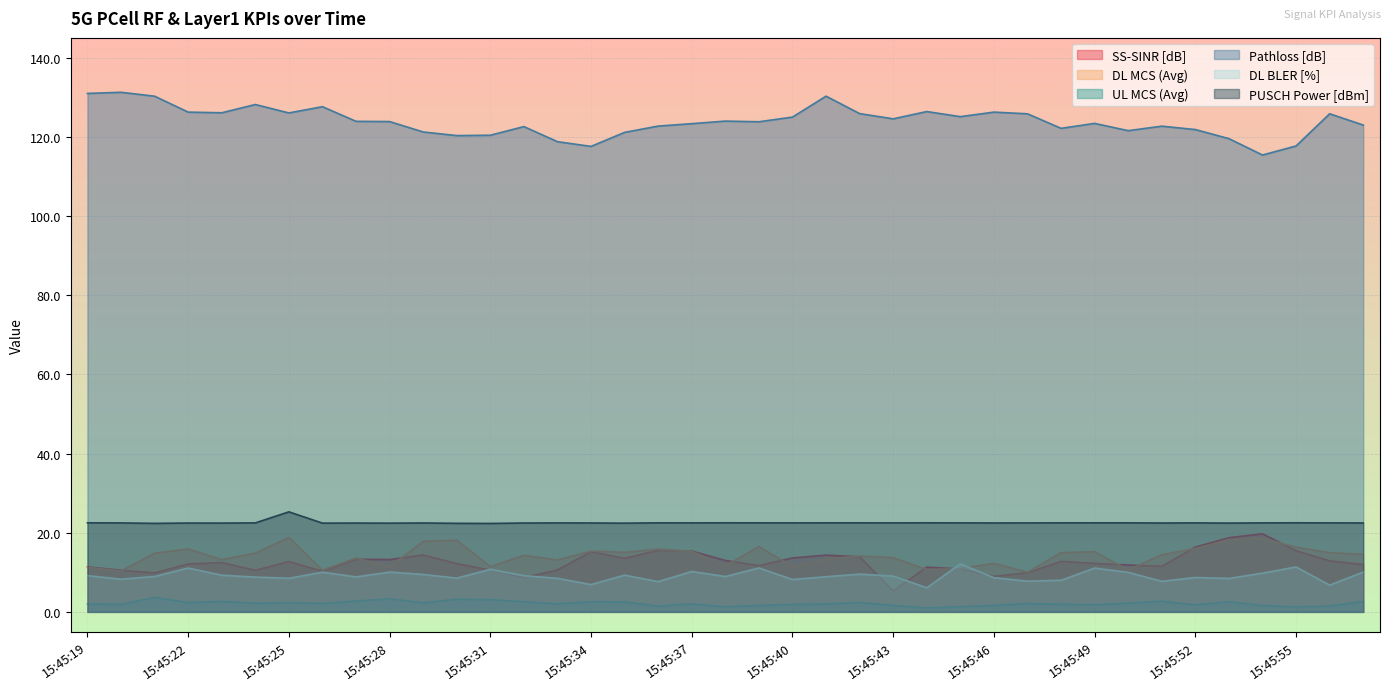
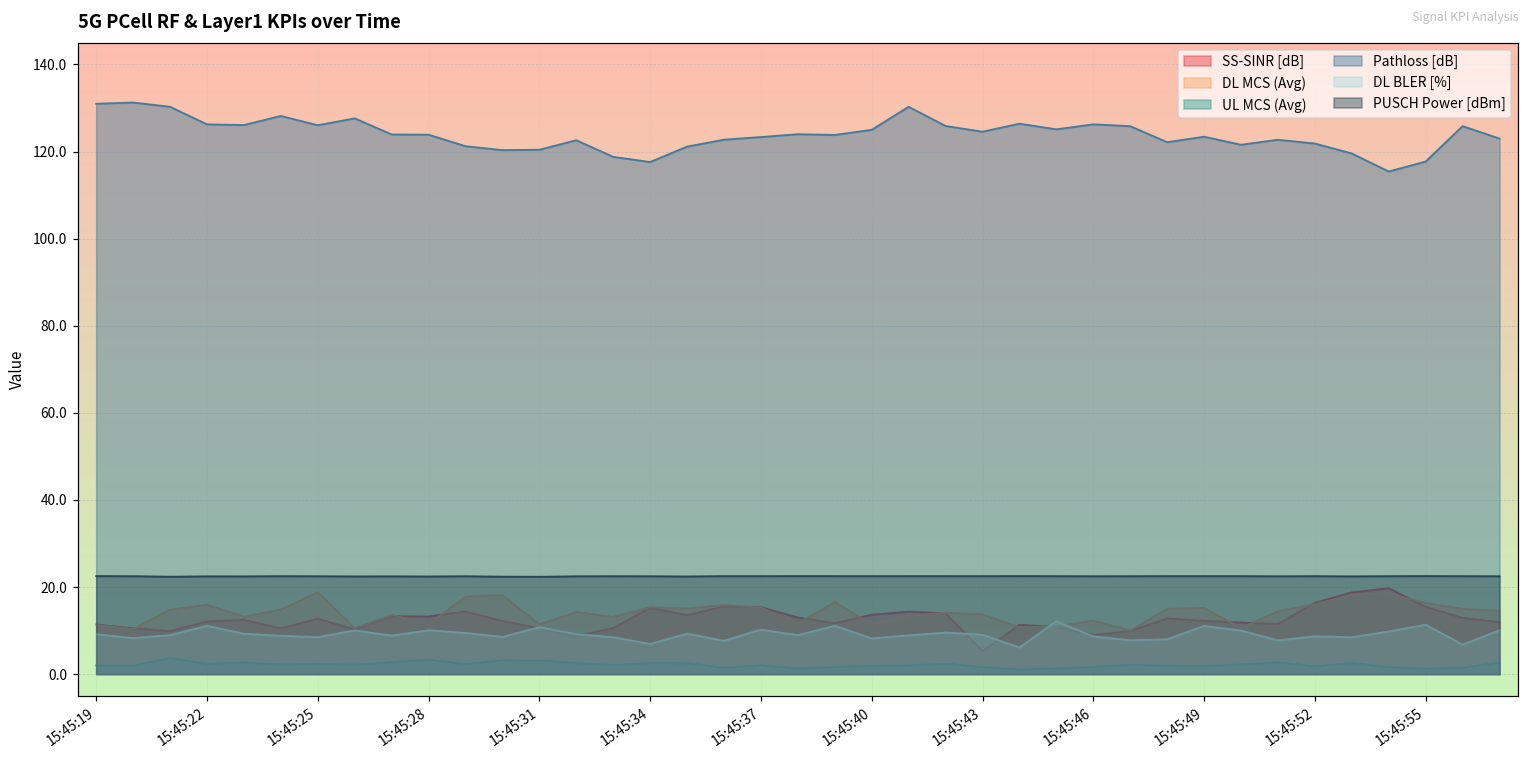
PUSCH Power [dBm], 15:45:25: 25 -> 22
